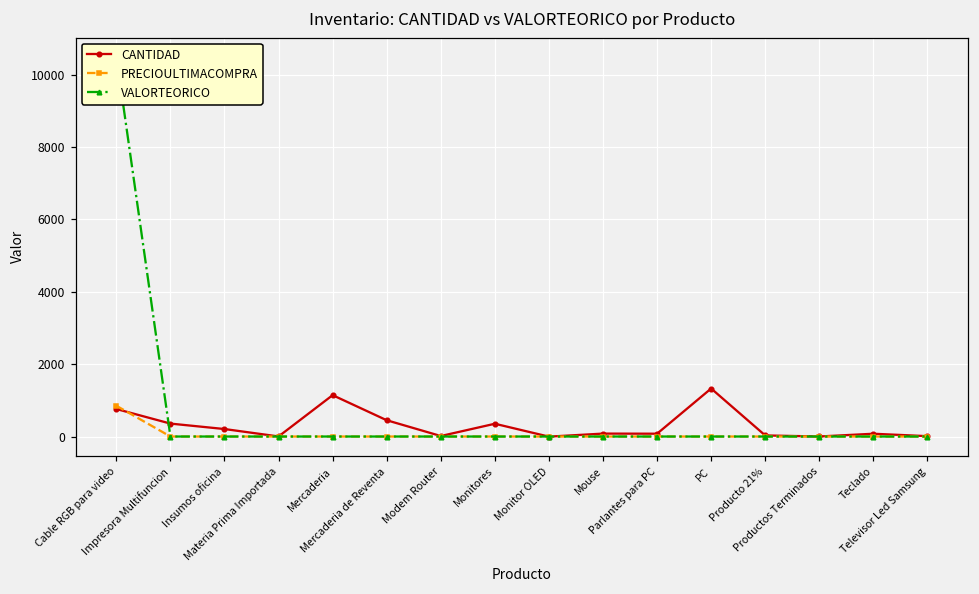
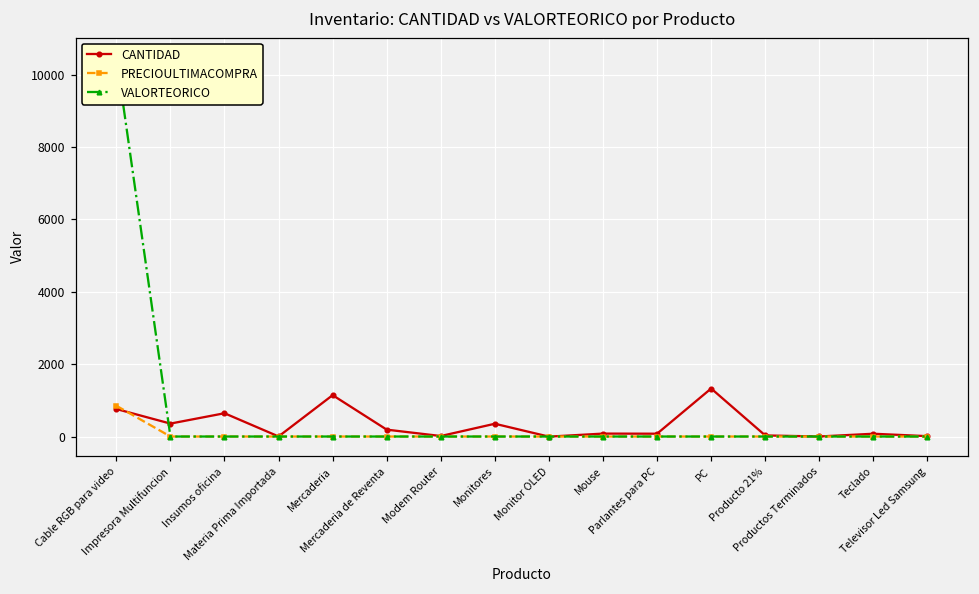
CANTIDAD, Insumos oficina: 200 -> 600
CANTIDAD, Mercaderia de Reventa: 500 -> 200
